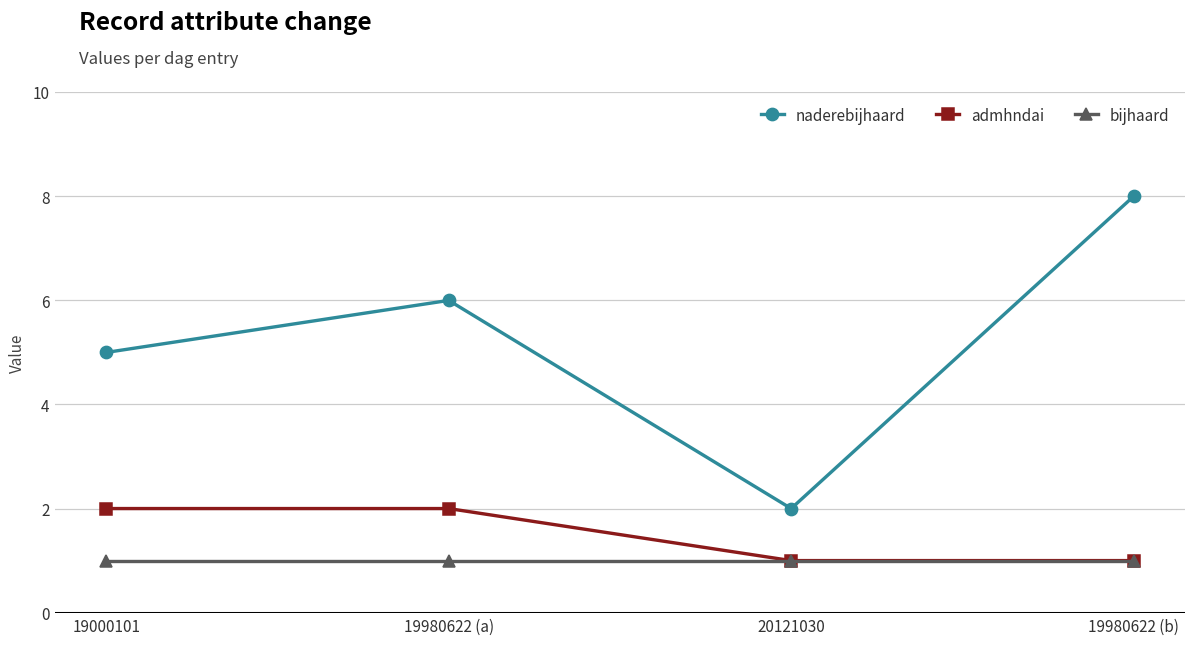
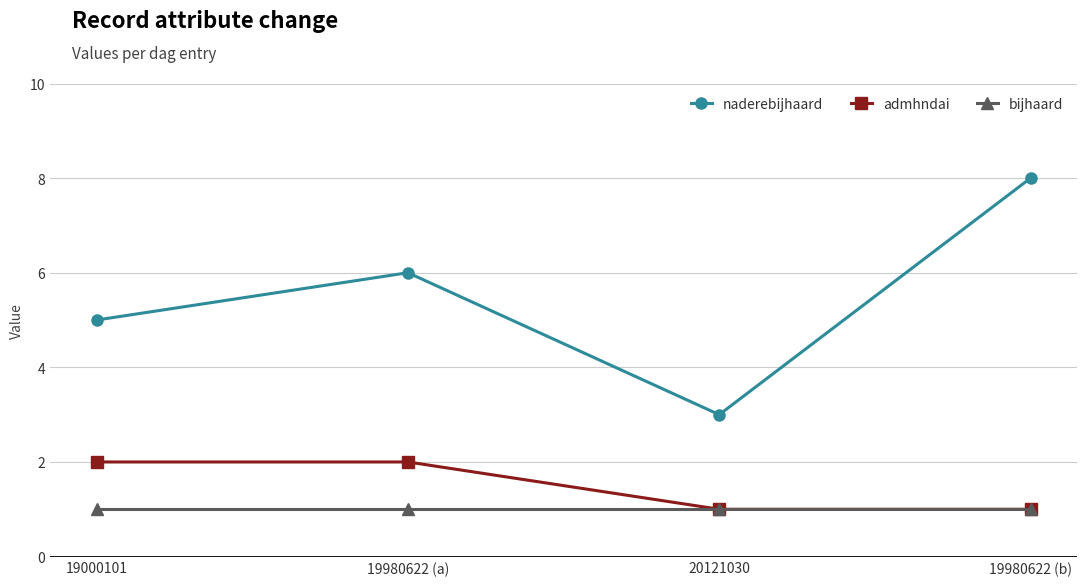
naderebijhaard, 20121030: 2 -> 3
